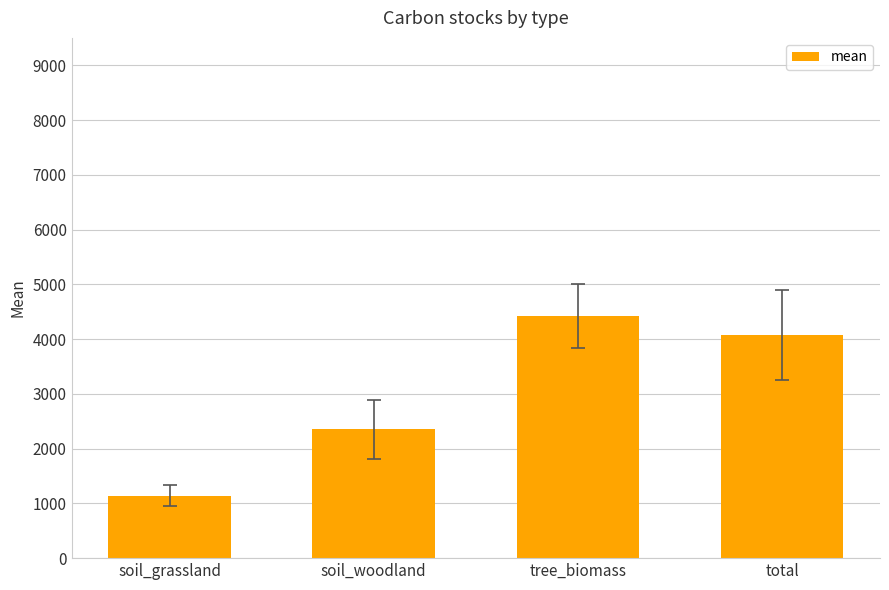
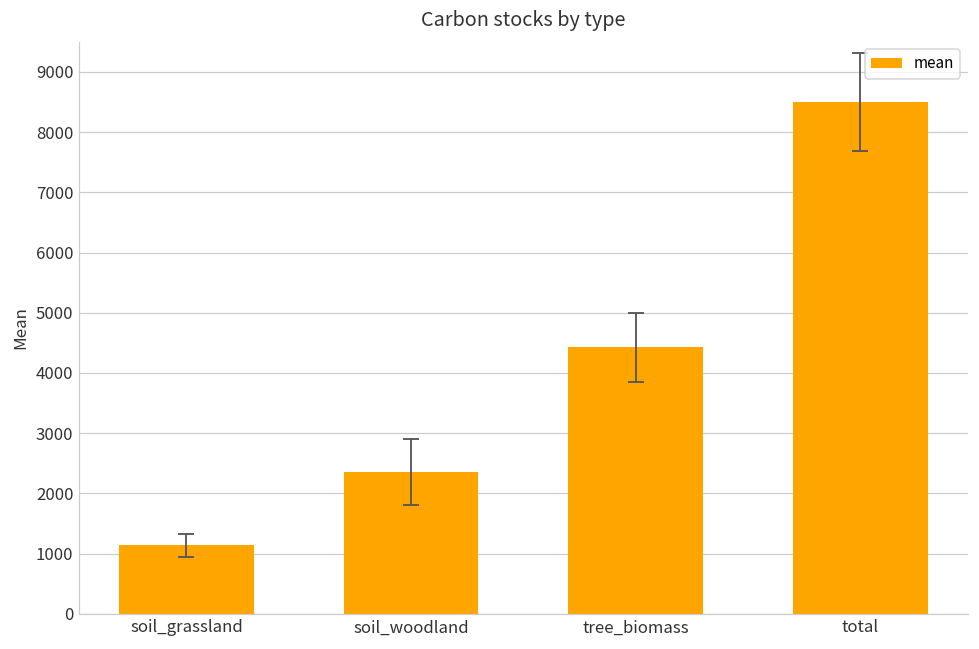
mean, total: 4100 -> 8500
